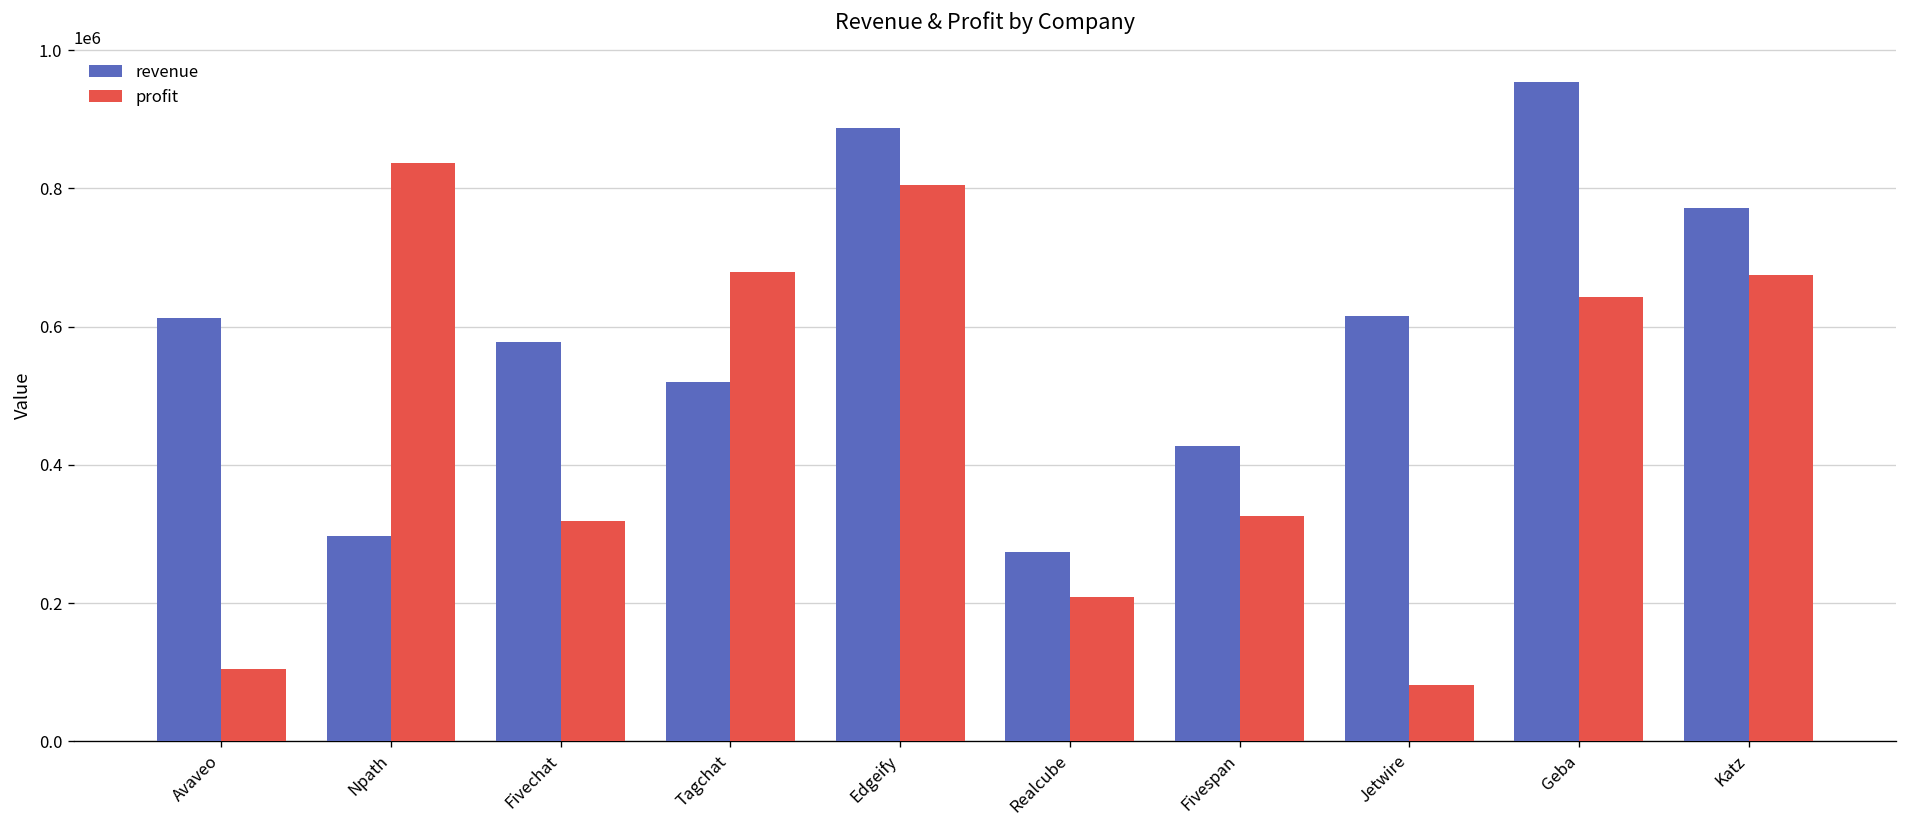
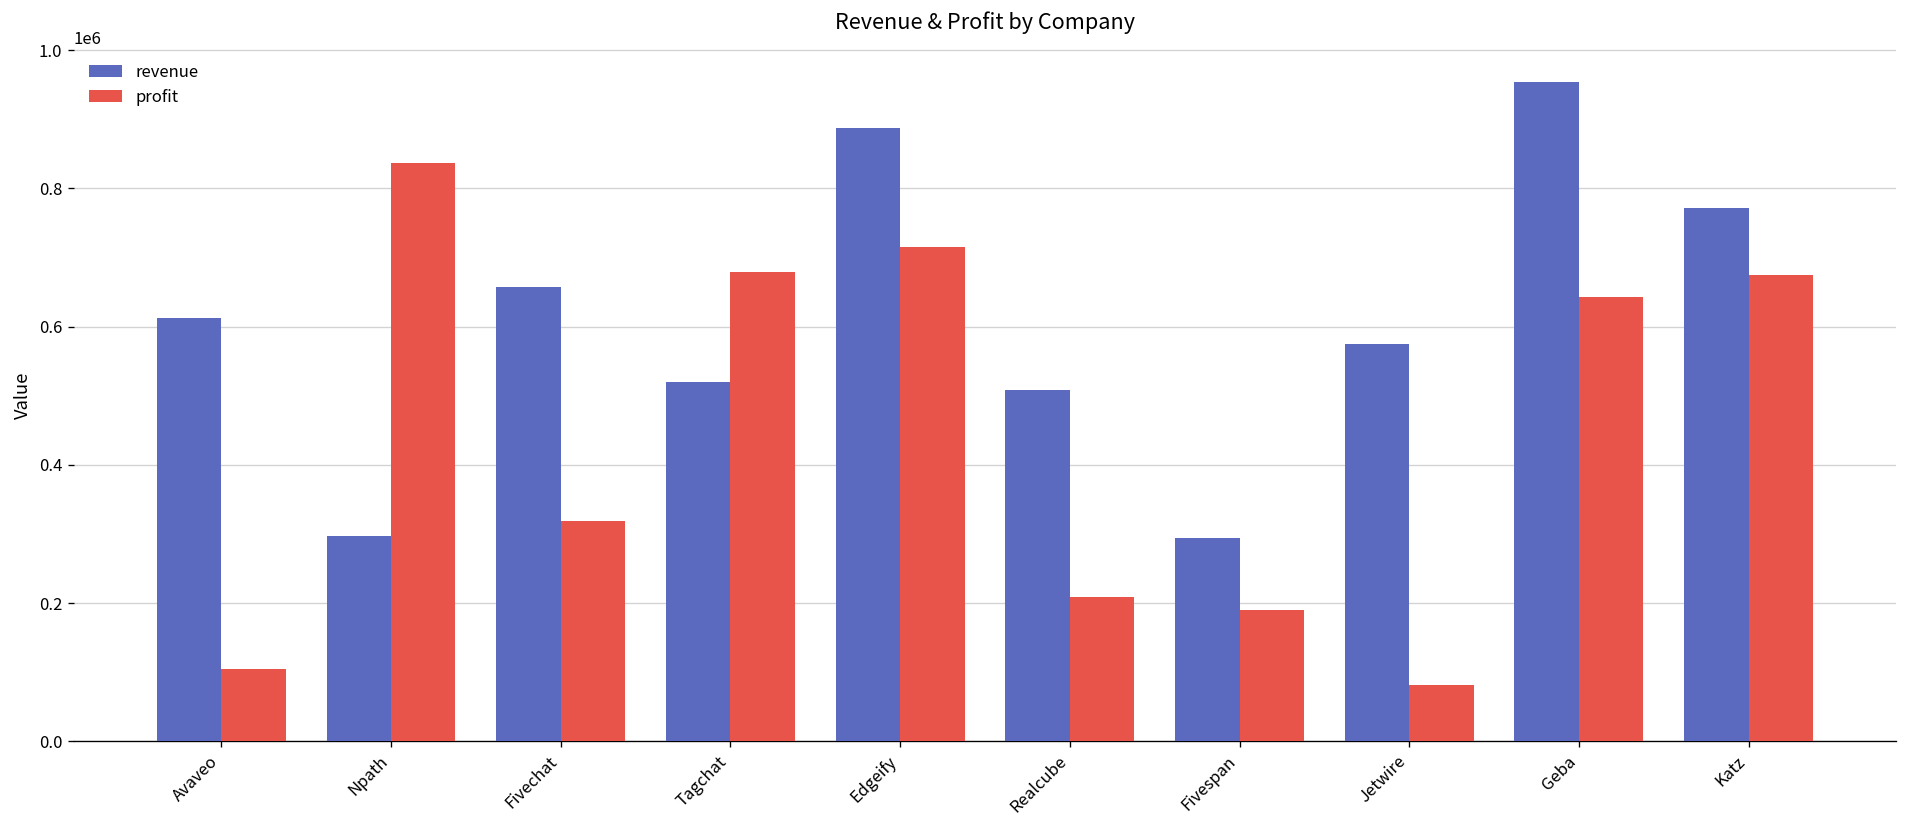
revenue, Fivechat: 580000 -> 660000
profit, Edgeify: 810000 -> 720000
revenue, Realcube: 270000 -> 510000
revenue, Fivespan: 430000 -> 290000
profit, Fivespan: 330000 -> 190000
revenue, Jetwire: 620000 -> 580000
